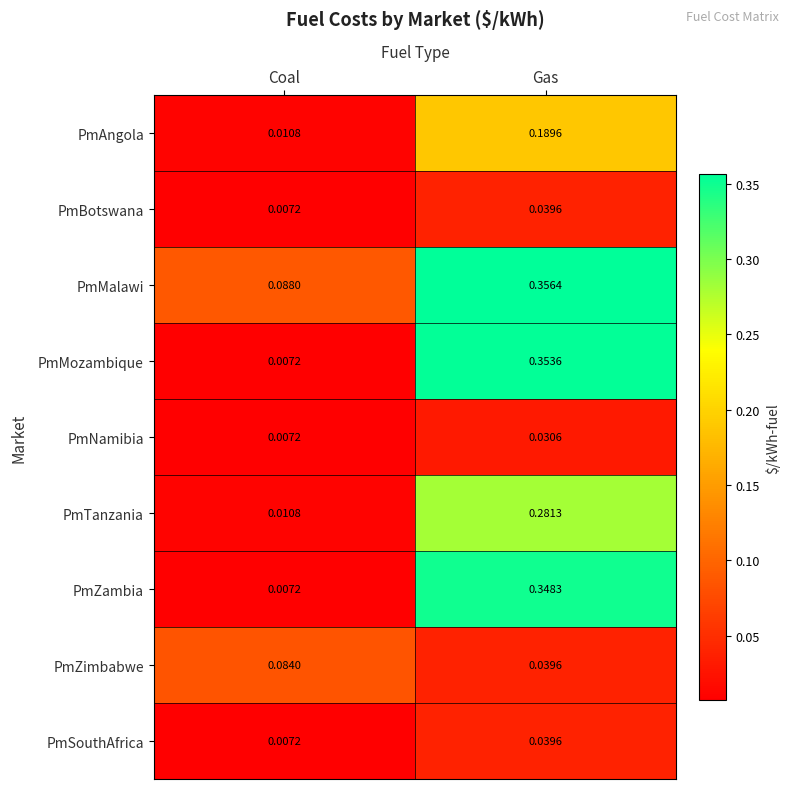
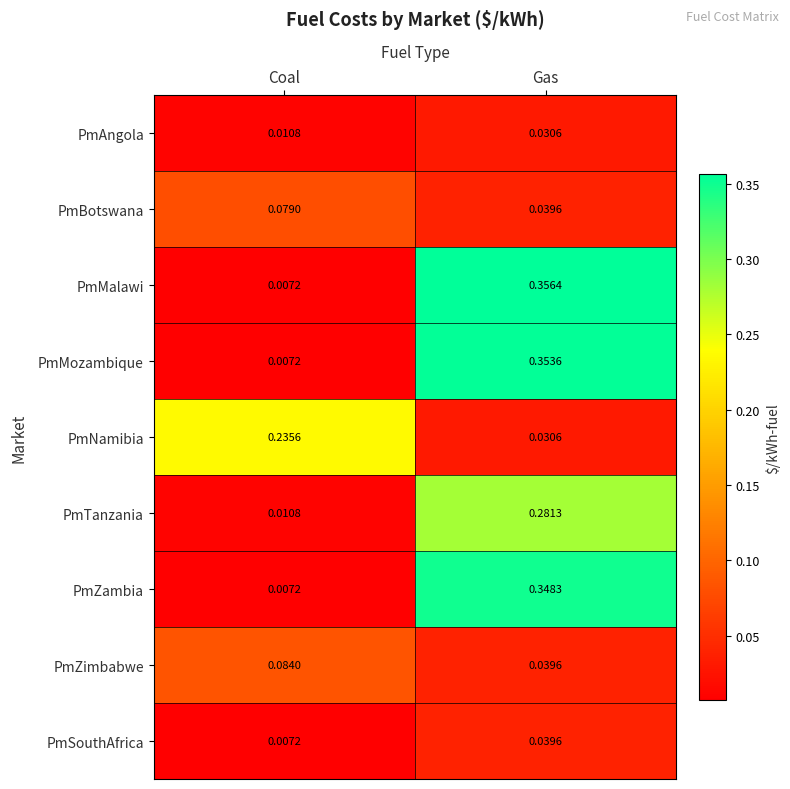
PmAngola, Gas: 0.1896 -> 0.0306
PmBotswana, Coal: 0.0072 -> 0.0790
PmMalawi, Coal: 0.0880 -> 0.0072
PmNamibia, Coal: 0.0072 -> 0.2356
